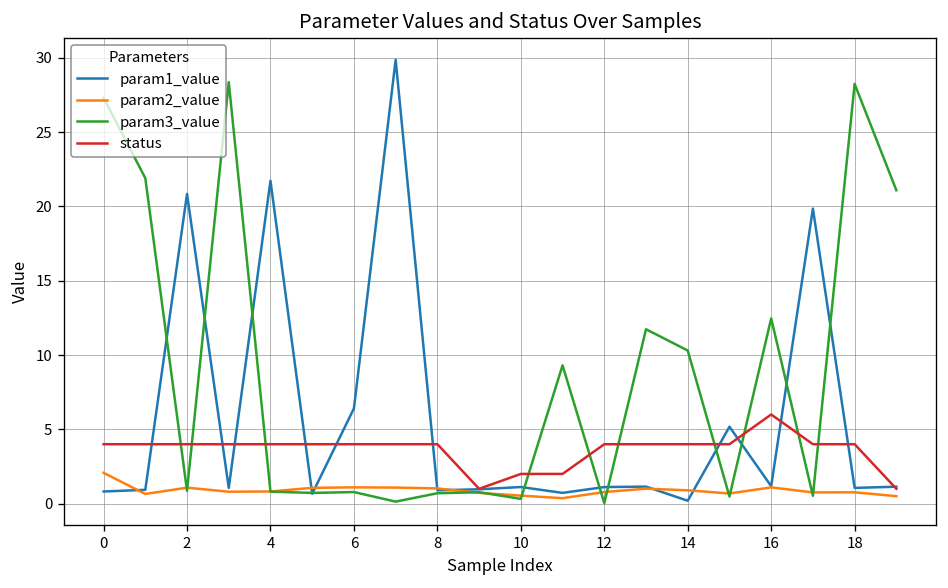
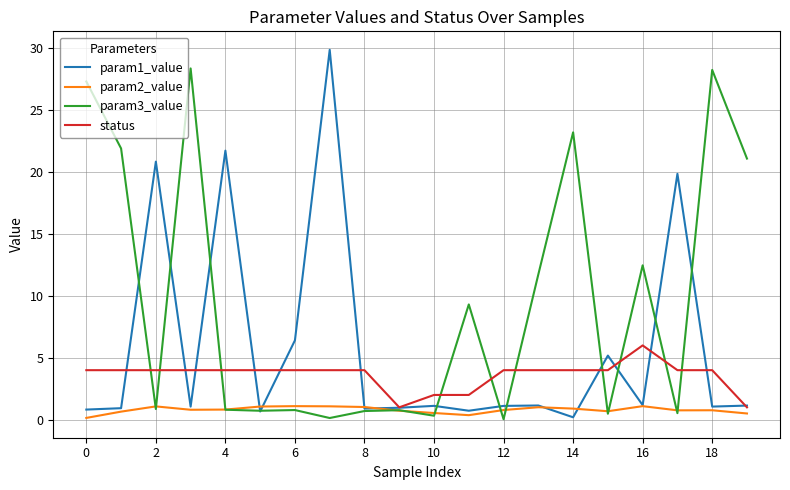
param2_value, 0: 2.1 -> 0.1
param3_value, 14: 10.3 -> 23.2
